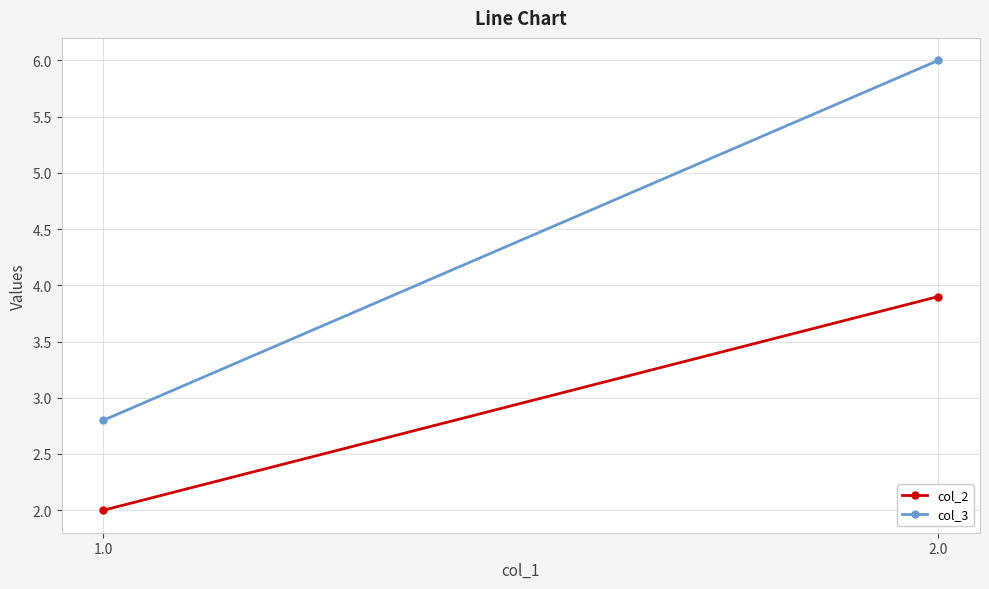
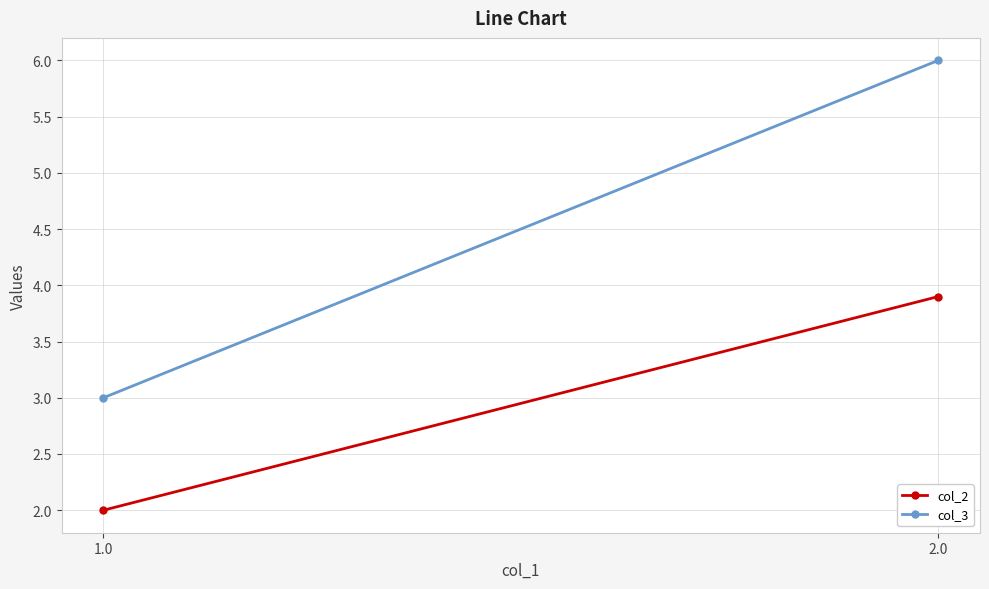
col_3, 1.0: 2.8 -> 3.0
